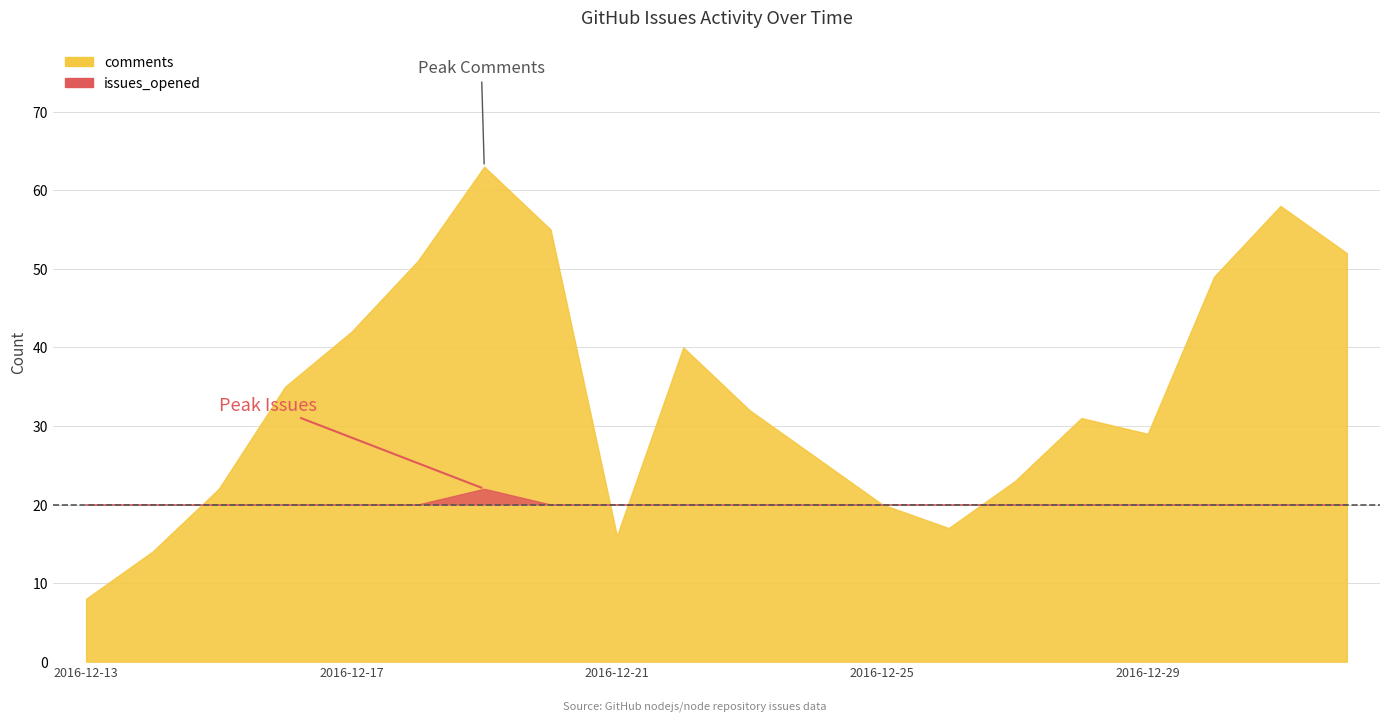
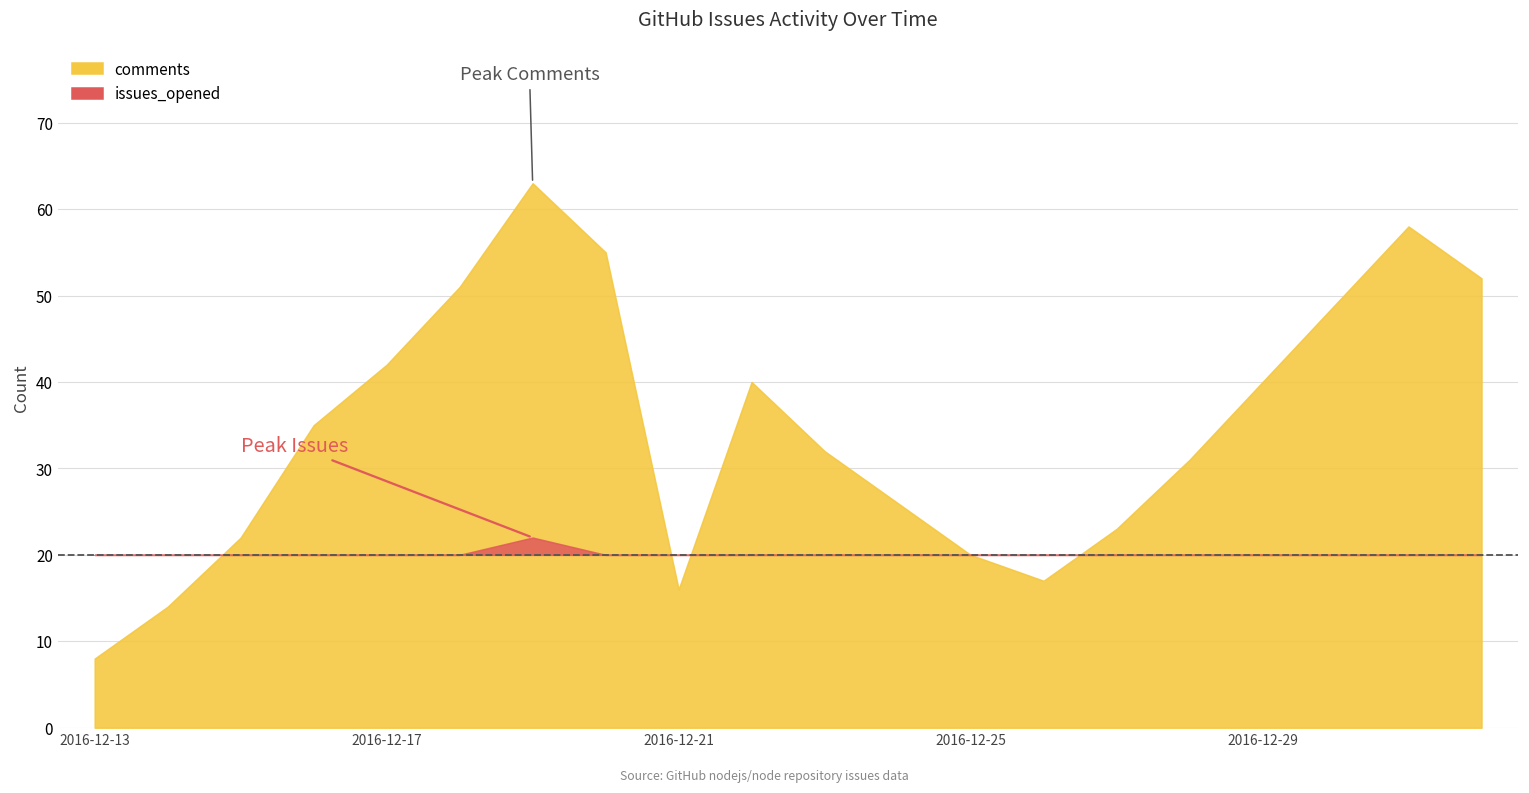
comments, 2016-12-29: 29 -> 40
